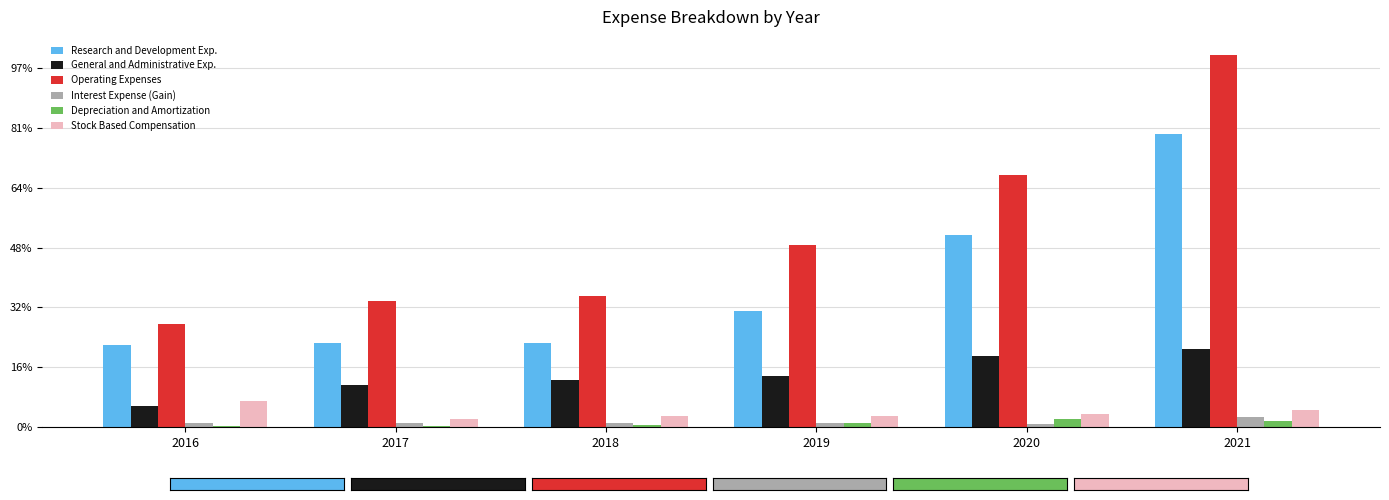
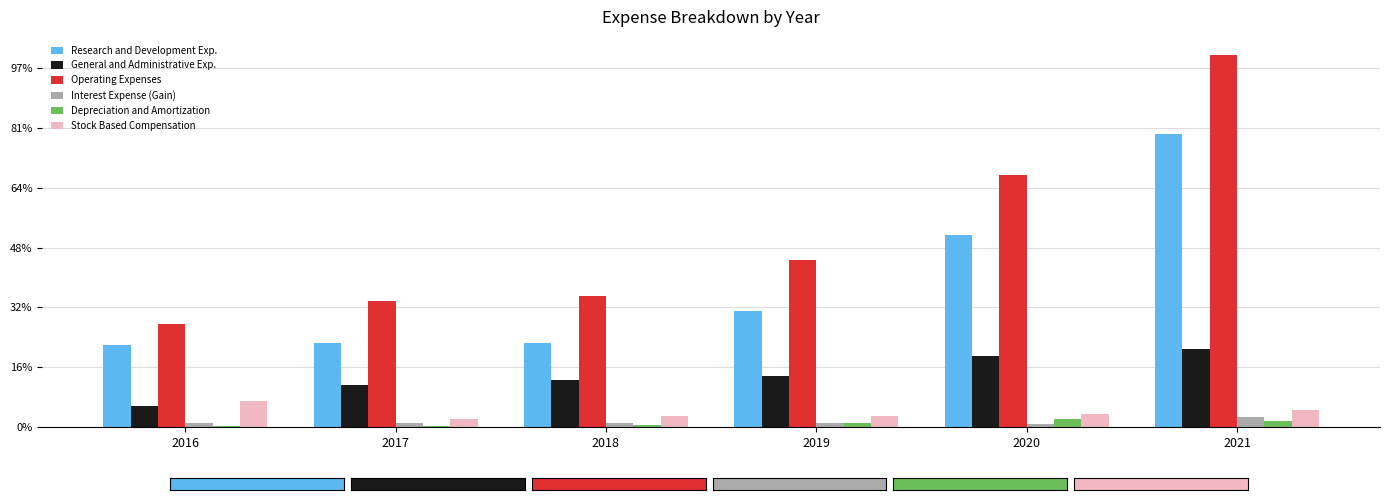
Operating Expenses, 2019: 49% -> 45%
